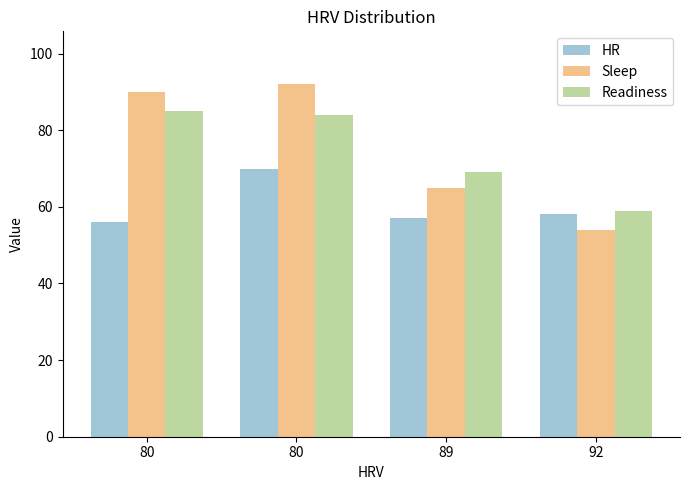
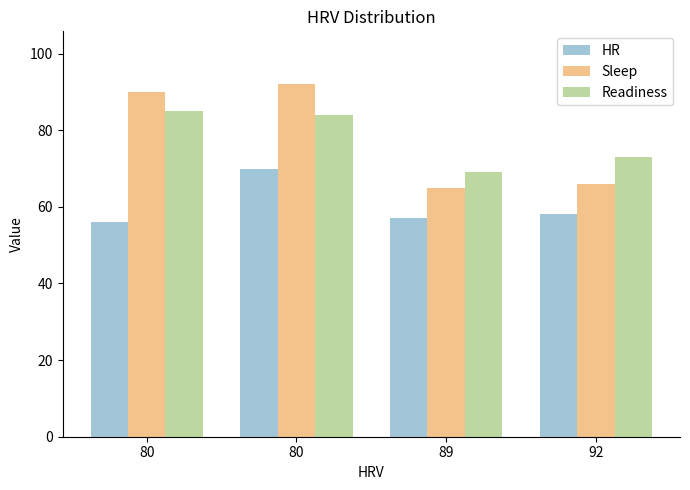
Sleep, 92: 54 -> 66
Readiness, 92: 59 -> 73
